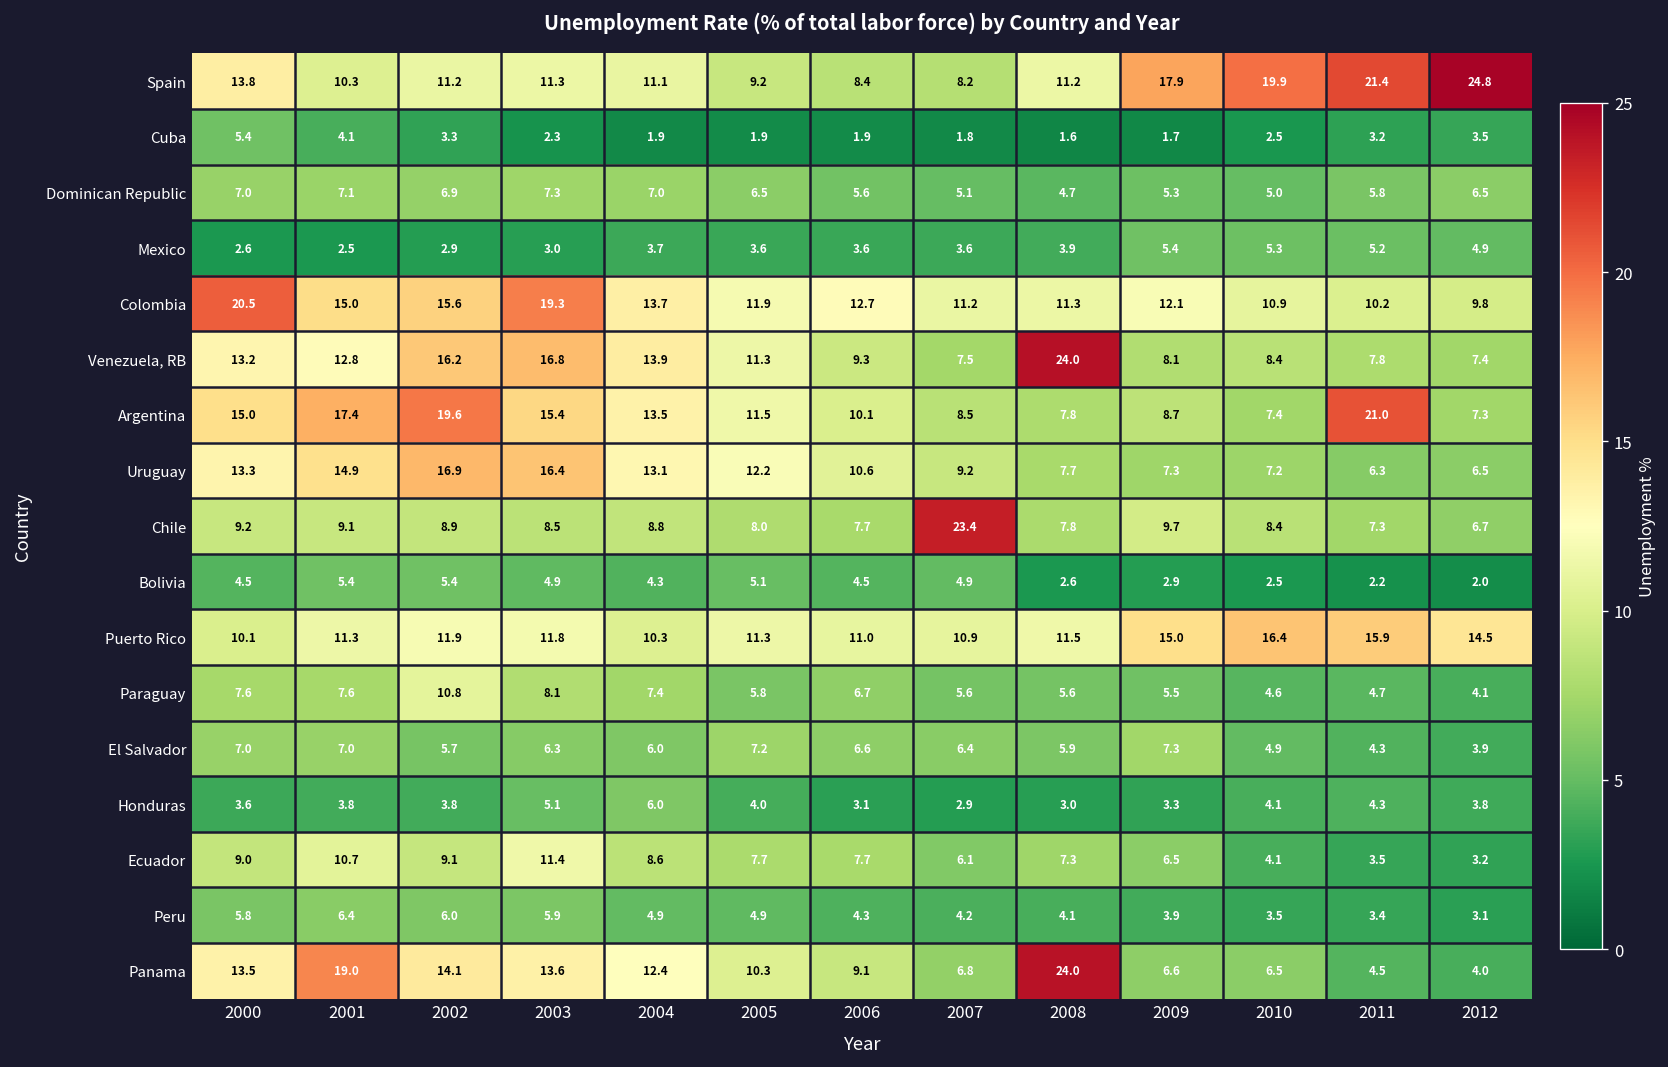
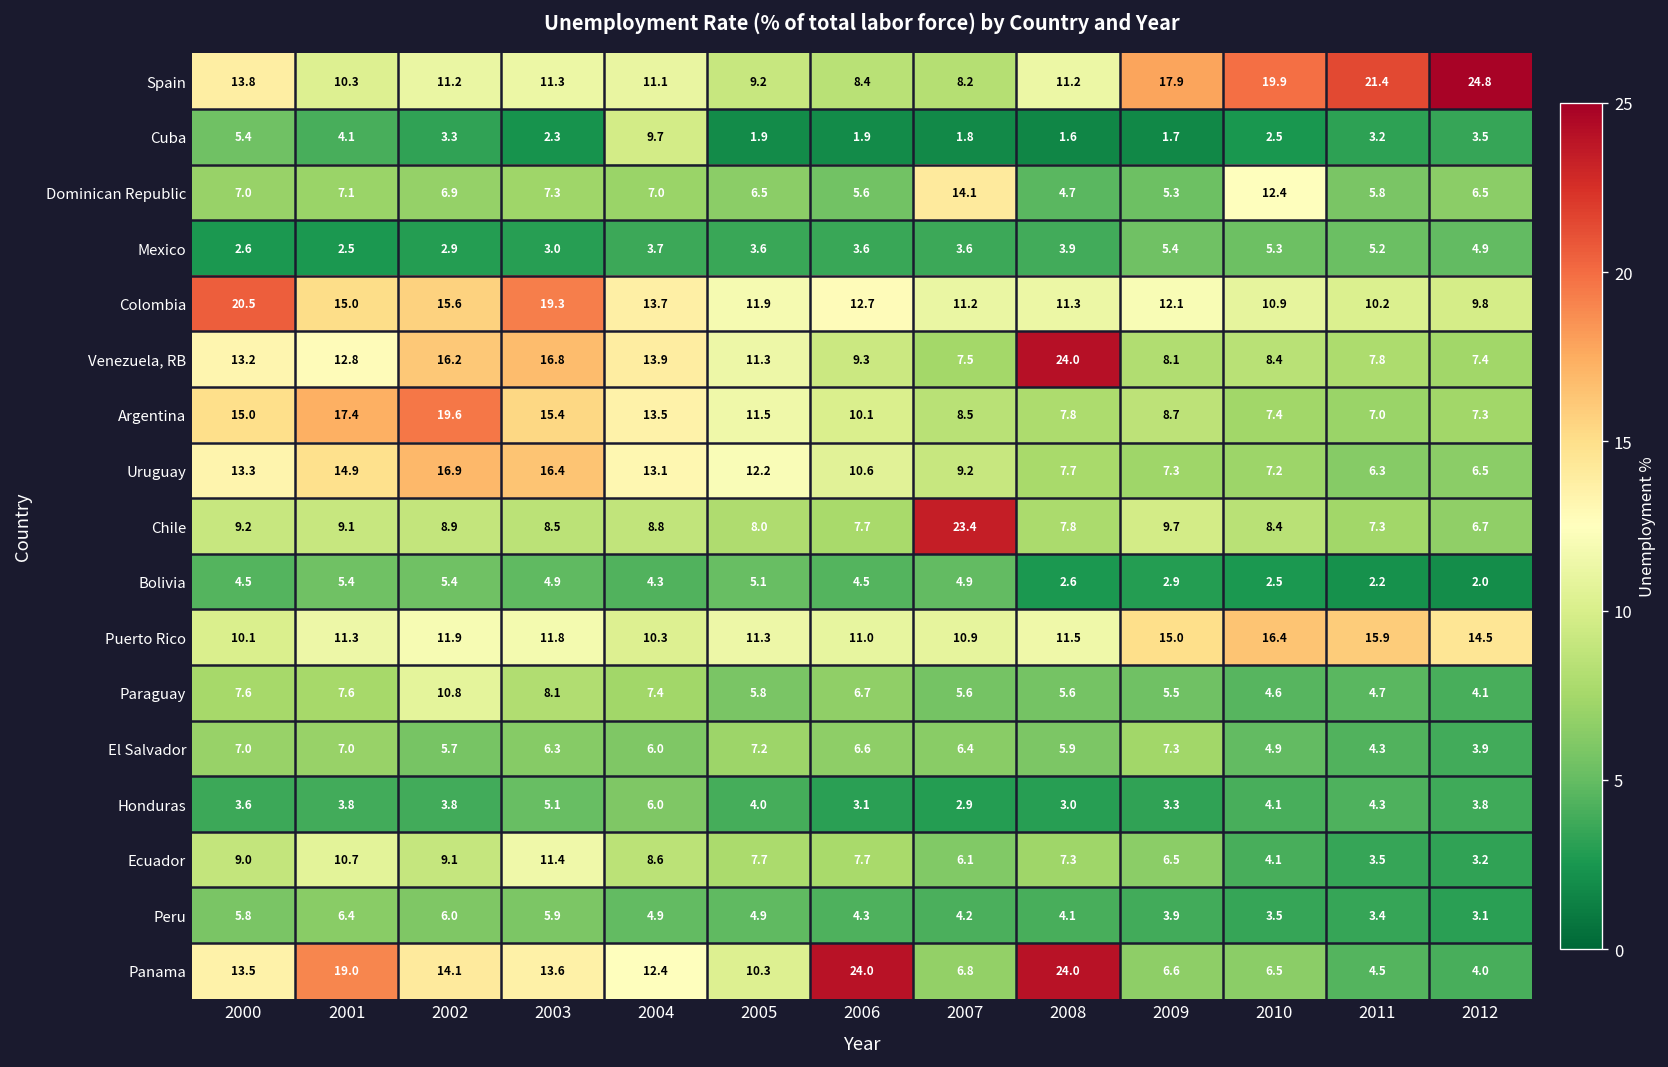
Cuba, 2004: 1.9 -> 9.7
Dominican Republic, 2007: 5.1 -> 14.1
Dominican Republic, 2010: 5.0 -> 12.4
Argentina, 2011: 21.0 -> 7.0
Panama, 2006: 9.1 -> 24.0
